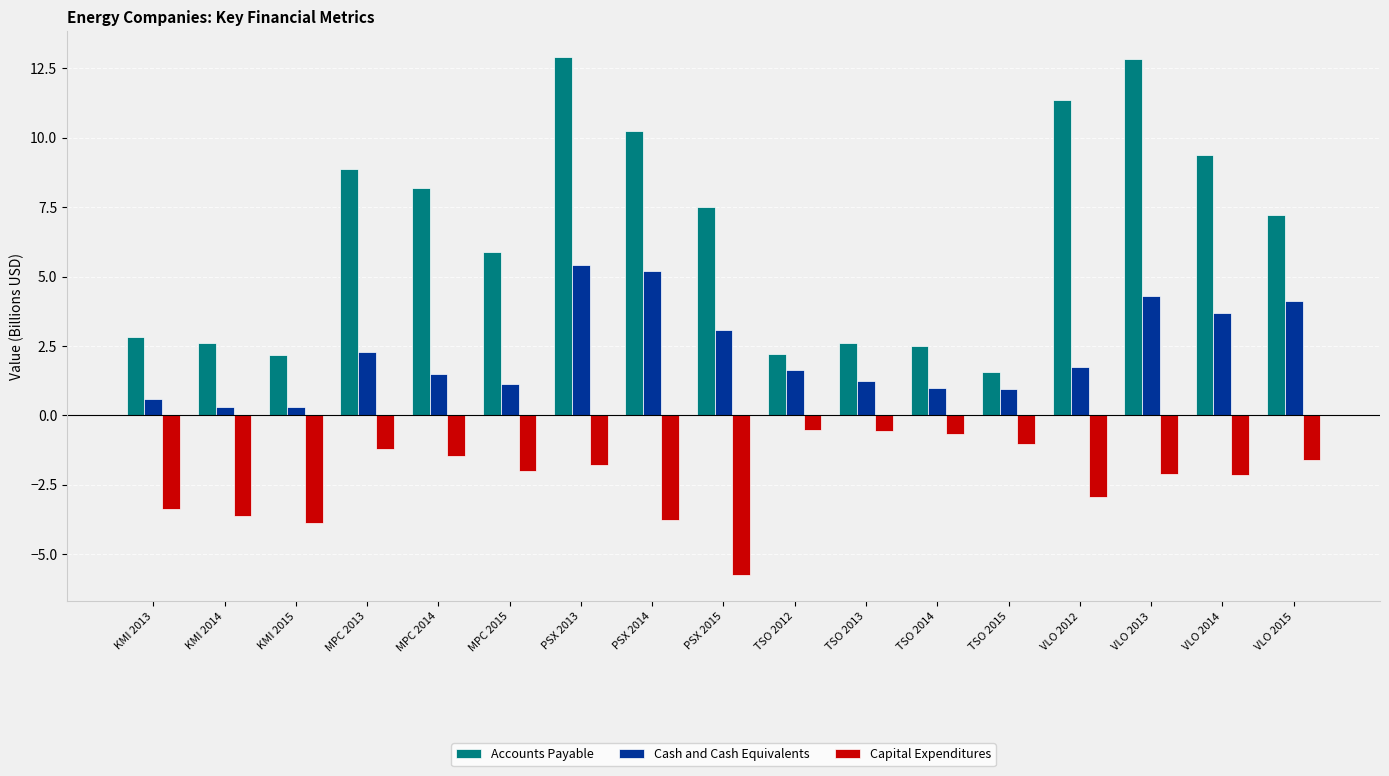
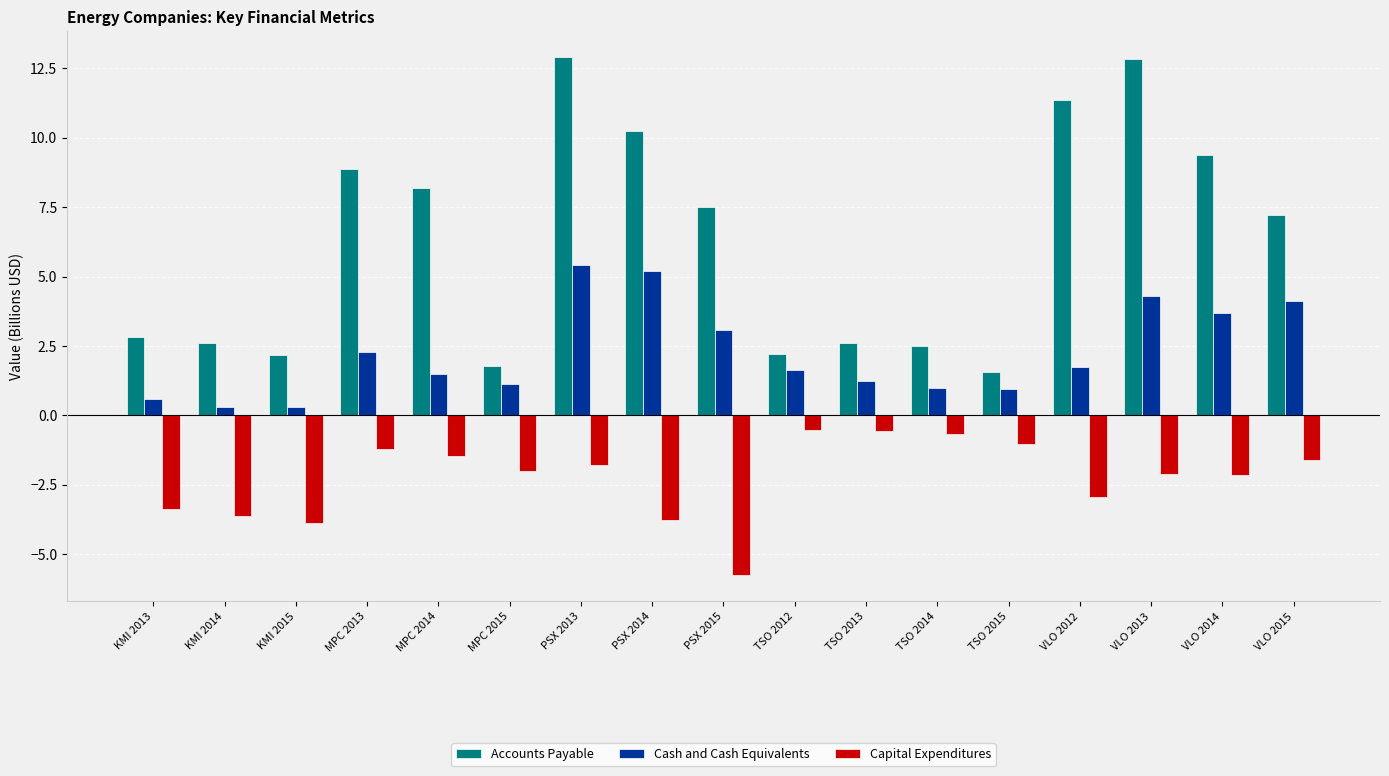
Accounts Payable, MPC 2015: 5.9 -> 1.8
